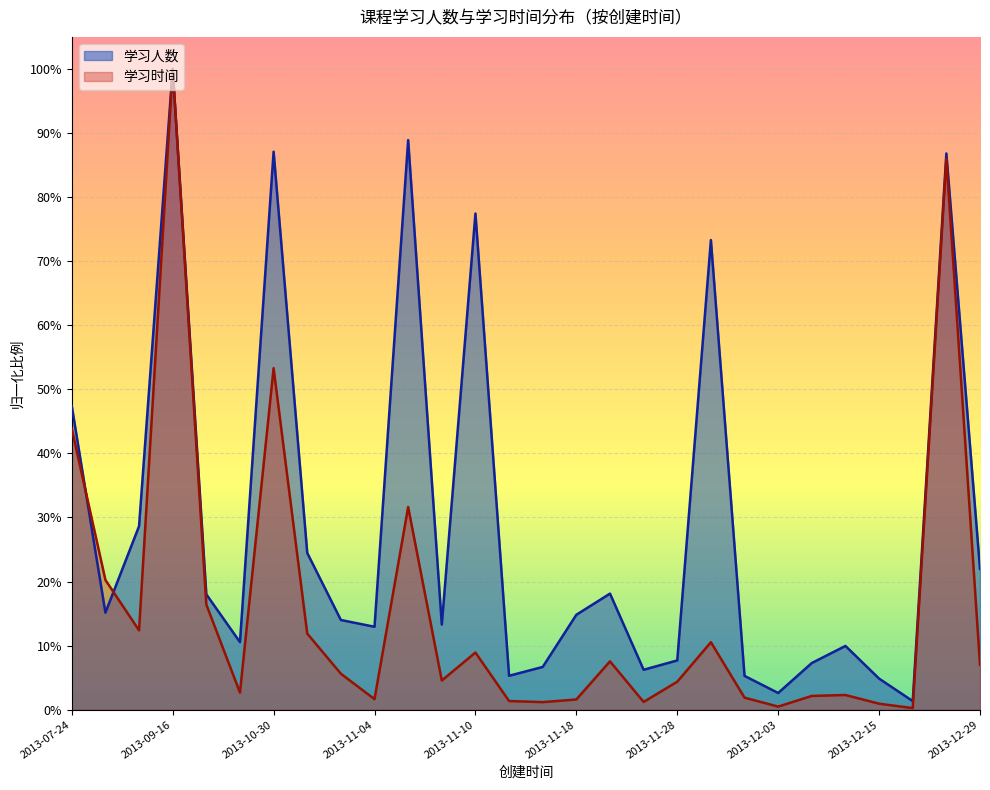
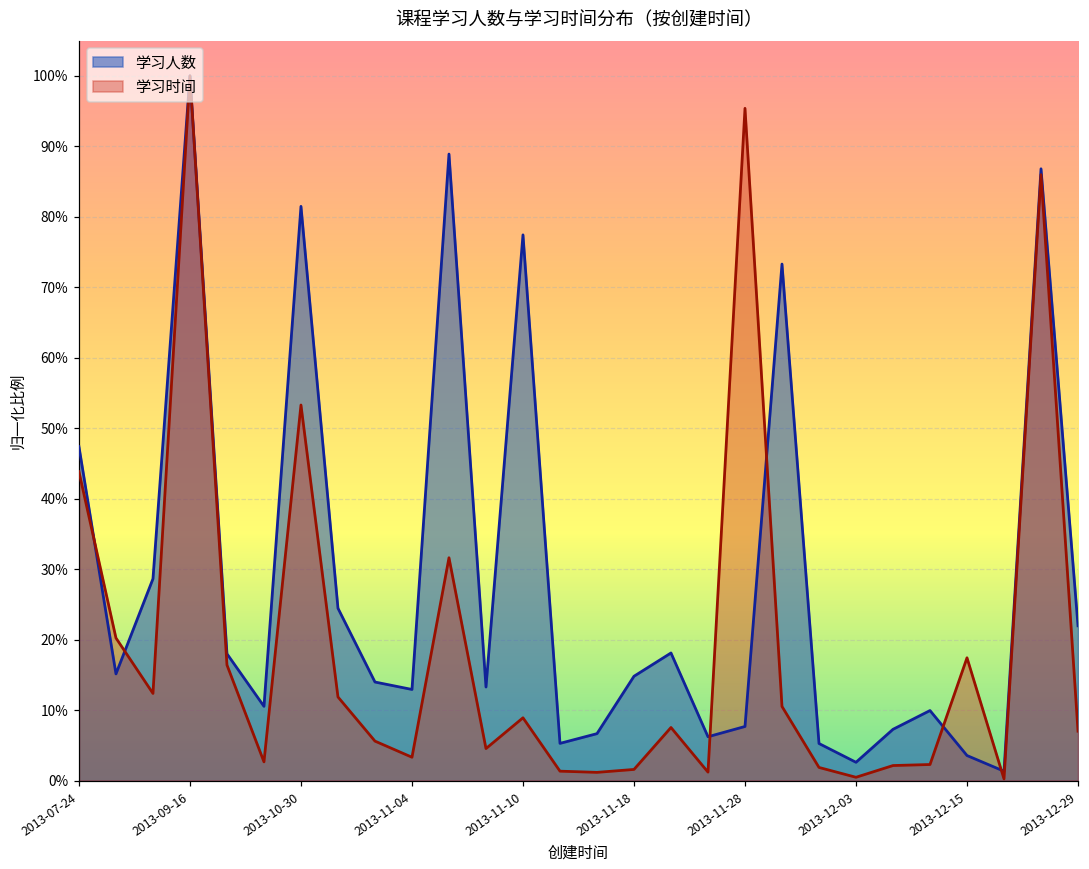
学习人数, 2013-10-30: 87% -> 81%
学习时间, 2013-11-04: 2% -> 3%
学习时间, 2013-11-28: 4% -> 95%
学习人数, 2013-12-15: 5% -> 4%
学习时间, 2013-12-15: 1% -> 17%
